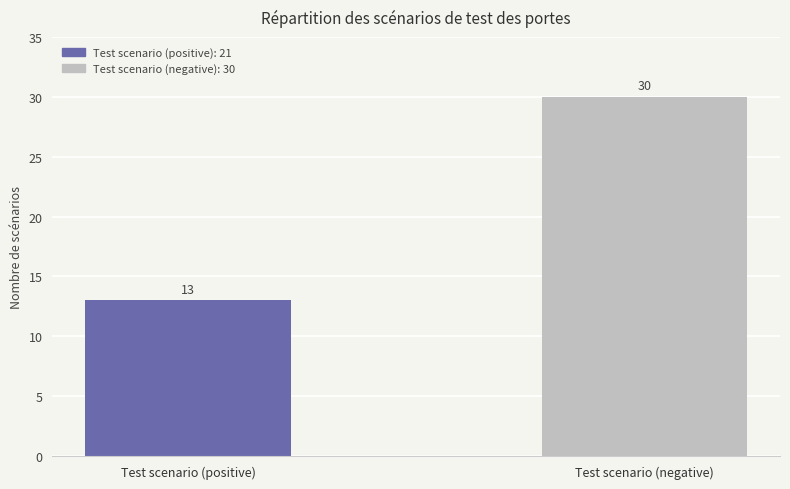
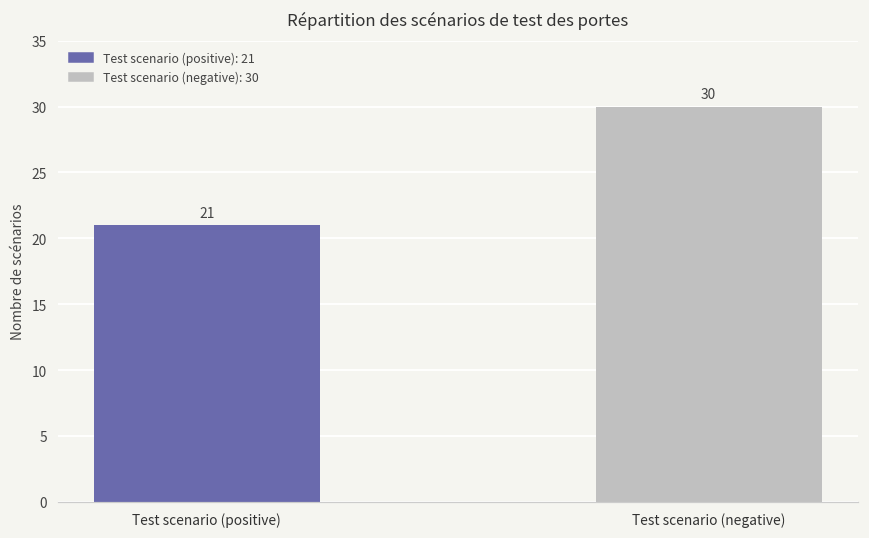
Test scenario (positive): 13 -> 21
